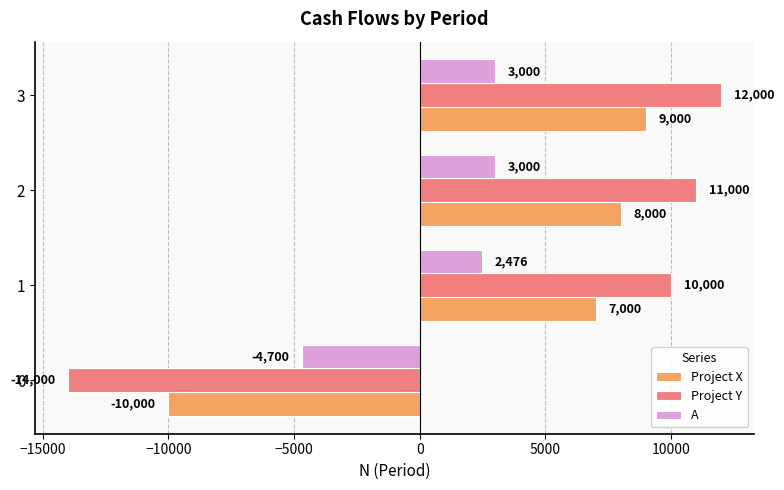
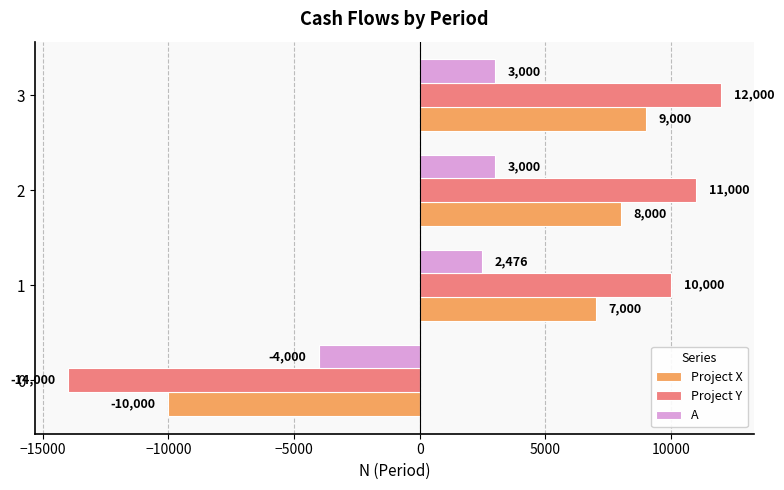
A, 0: -4,700 -> -4,000
